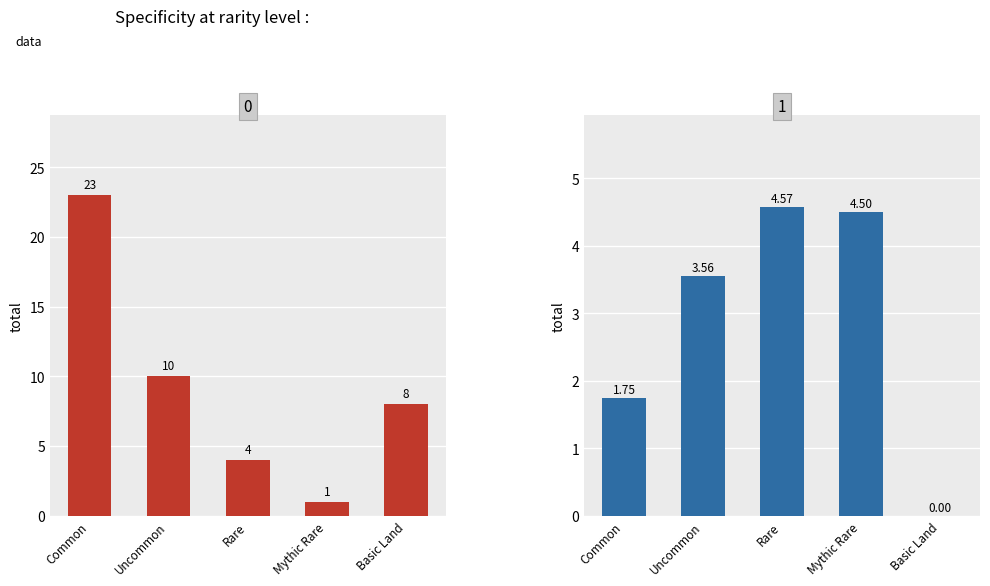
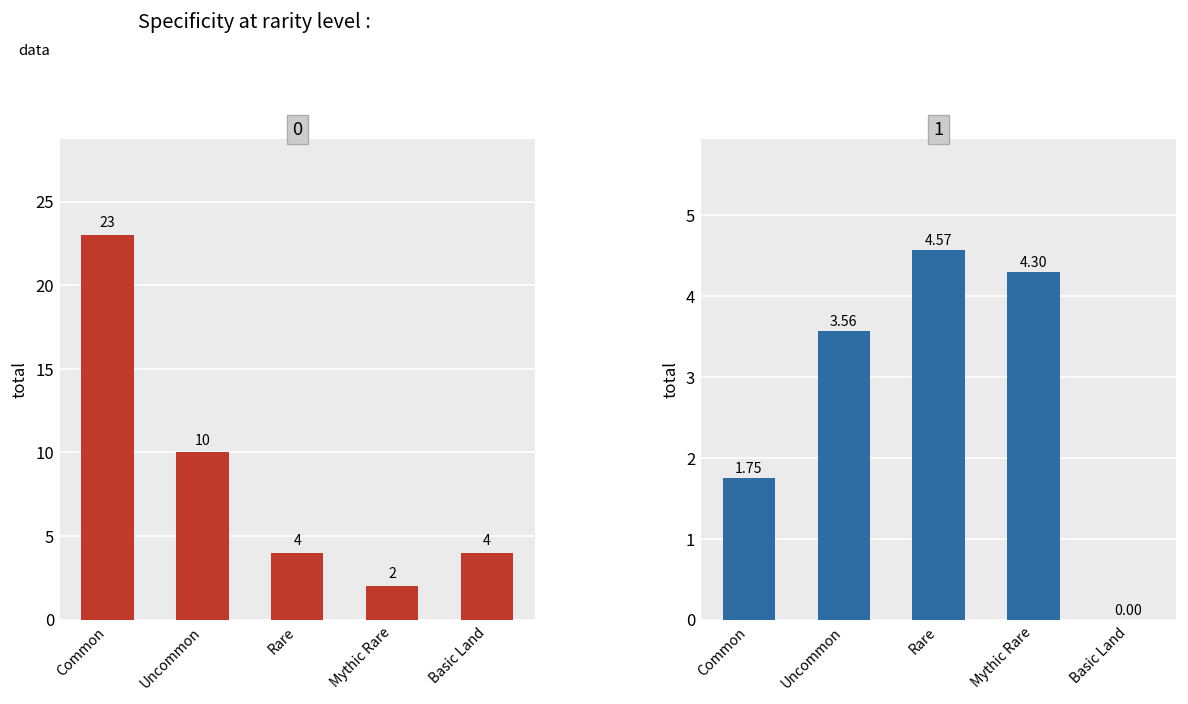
0, Mythic Rare: 1 -> 2
0, Basic Land: 8 -> 4
1, Mythic Rare: 4.50 -> 4.30
